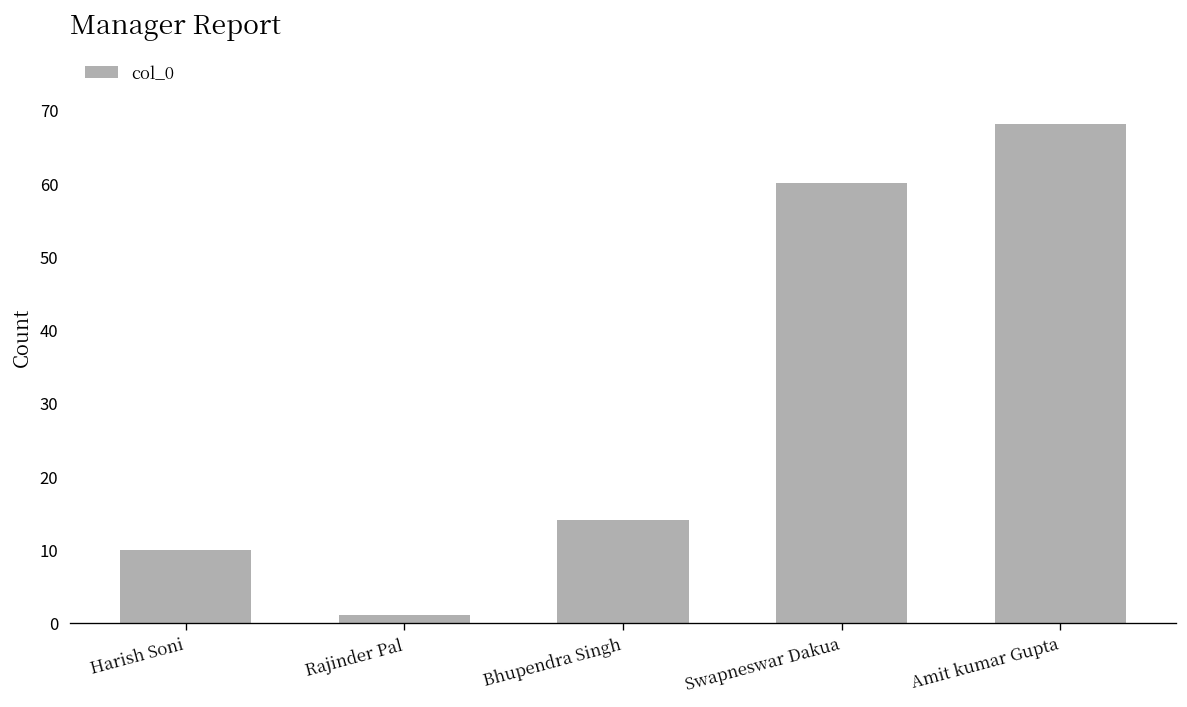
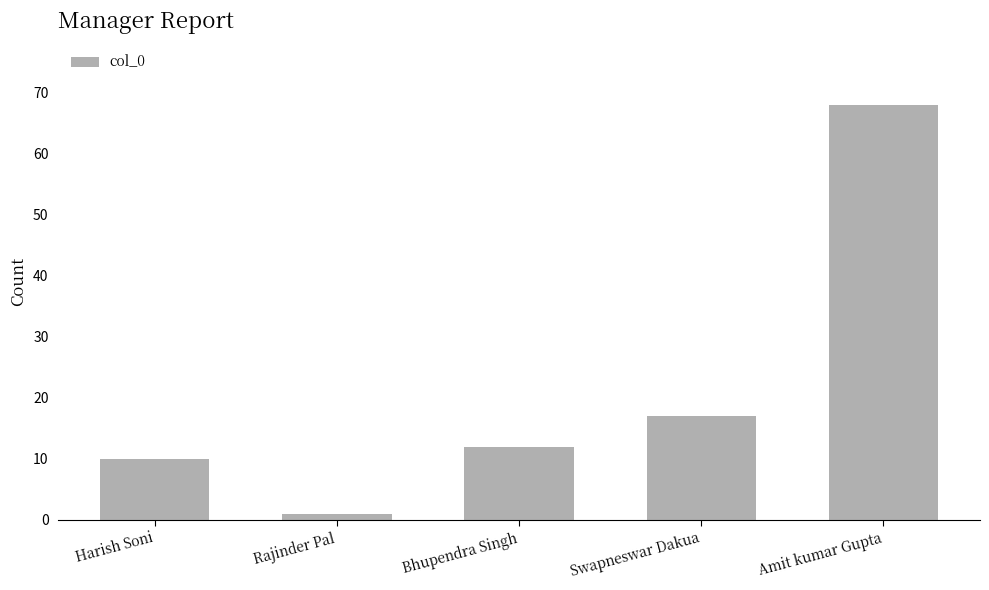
Bhupendra Singh: 14 -> 12
Swapneswar Dakua: 60 -> 17
